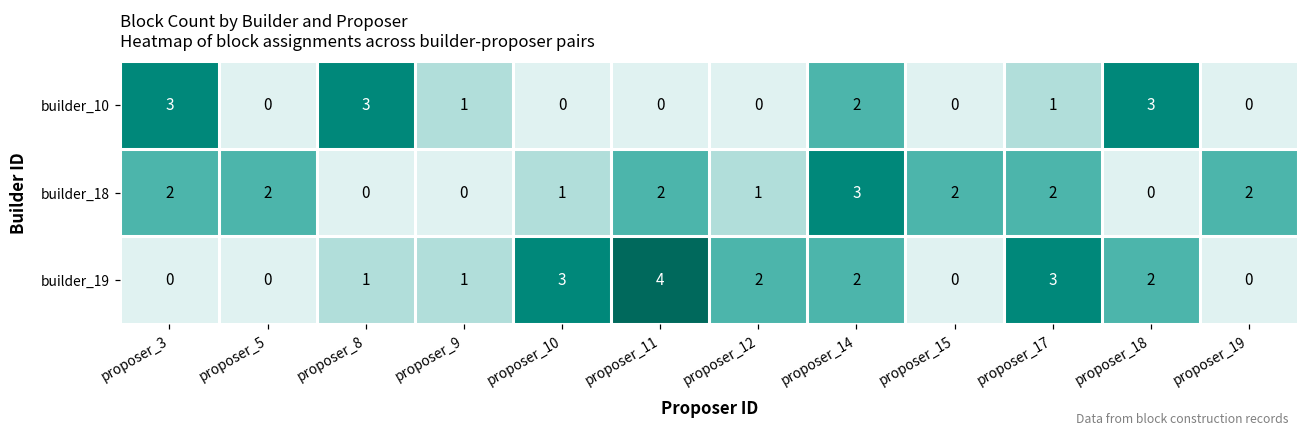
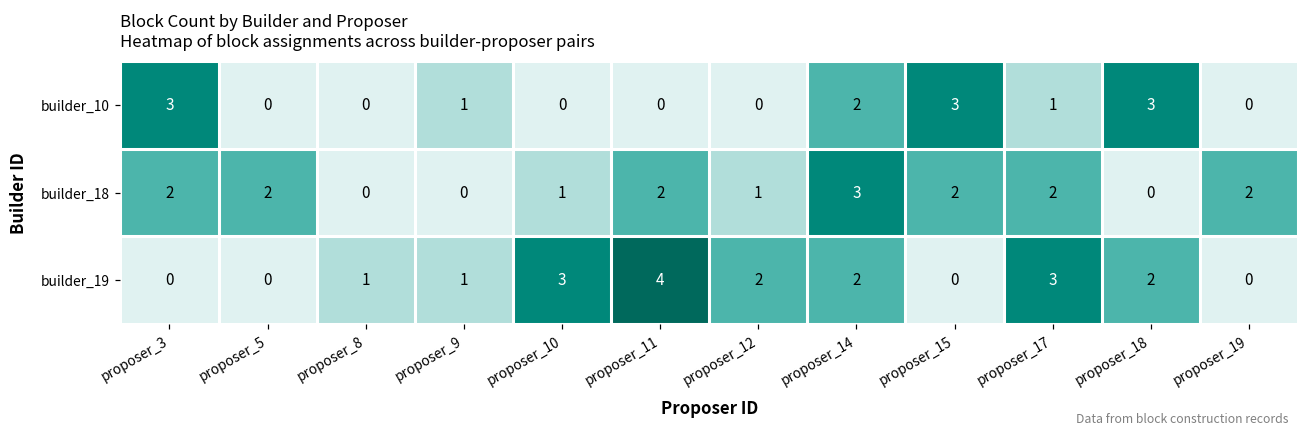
builder_10, proposer_8: 3 -> 0
builder_10, proposer_15: 0 -> 3
